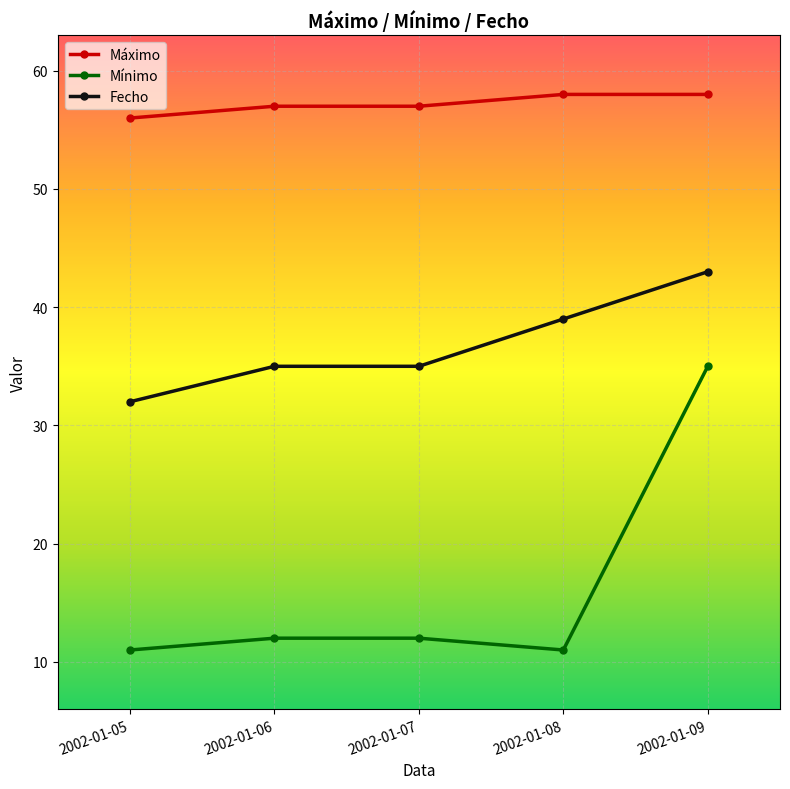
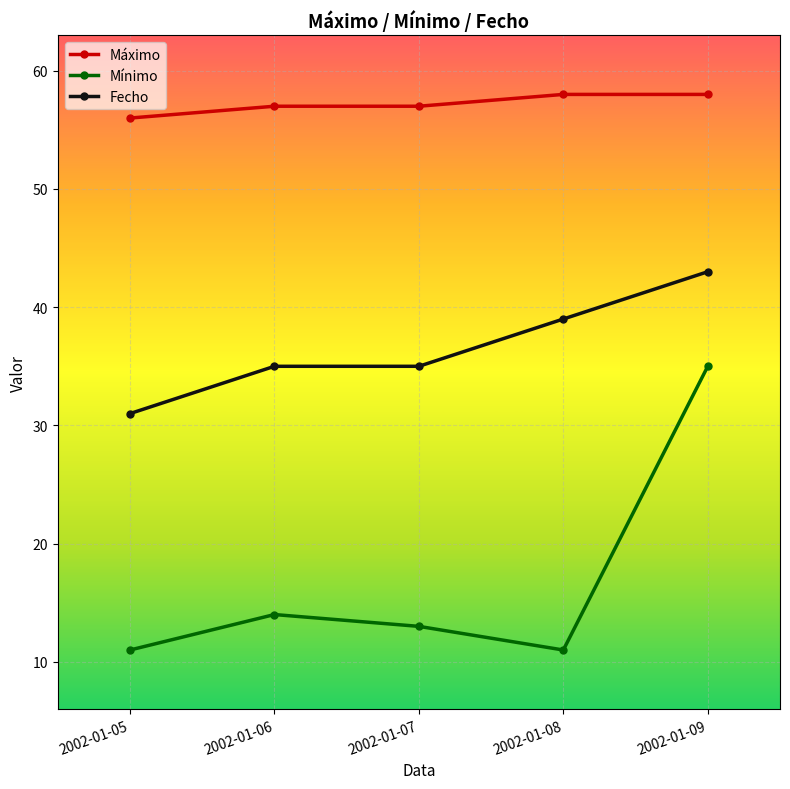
Fecho, 2002-01-05: 32 -> 31
Mínimo, 2002-01-06: 12 -> 14
Mínimo, 2002-01-07: 12 -> 13
